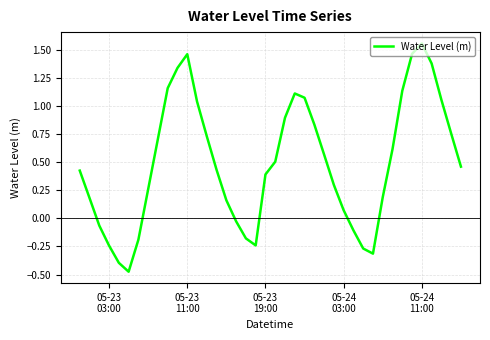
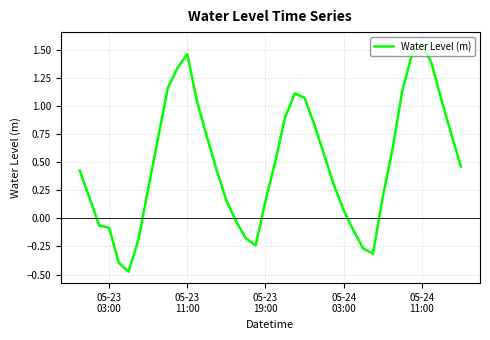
05-23 03:00: -0.24 -> -0.08
05-23 19:00: 0.39 -> 0.15
